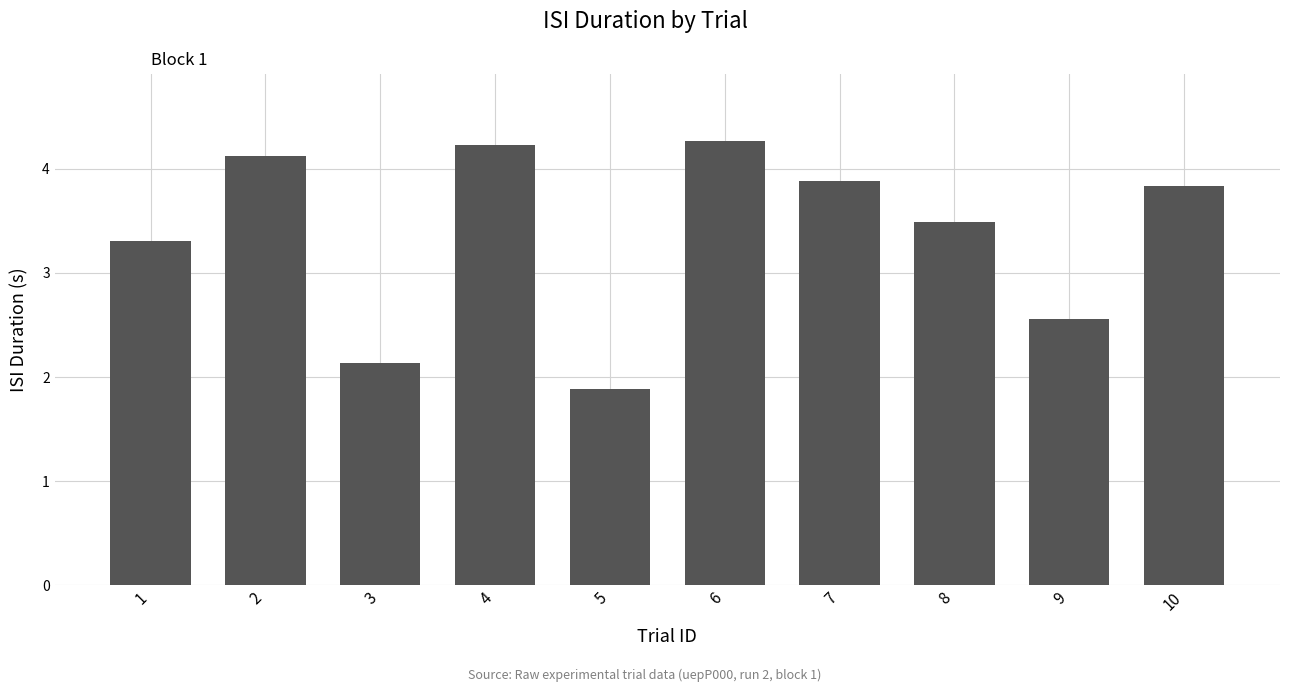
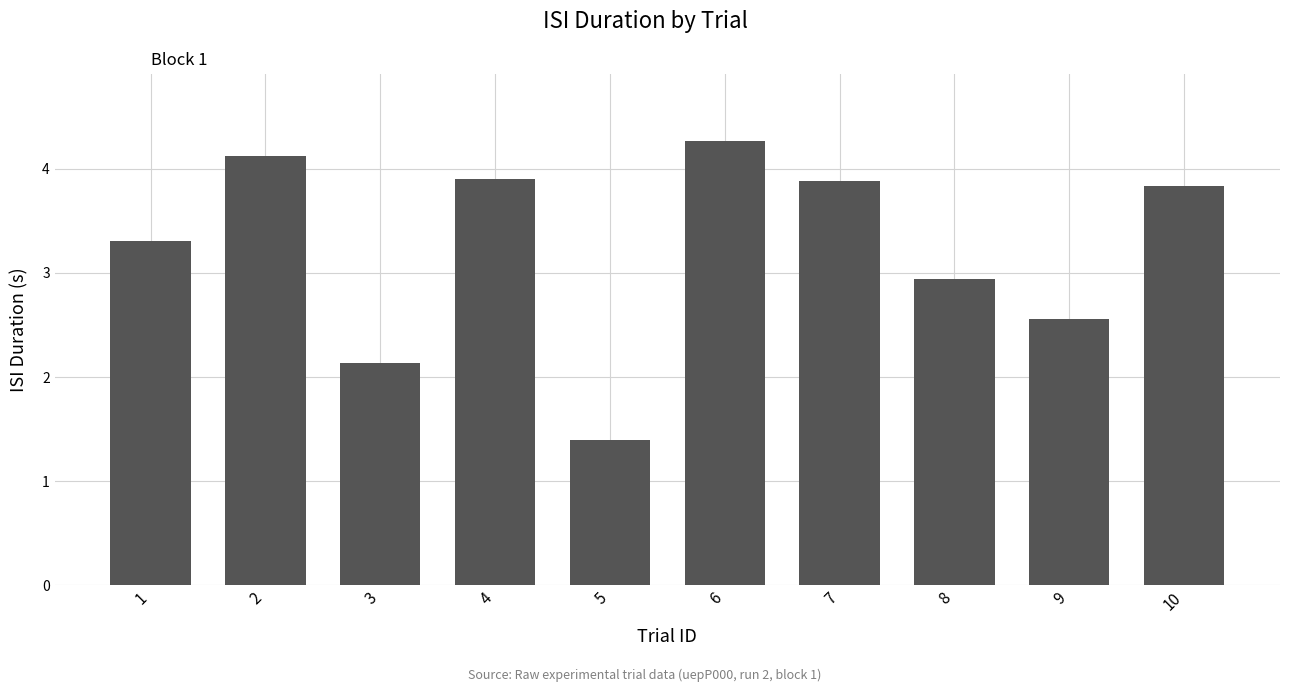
4: 4.23 -> 3.91
5: 1.88 -> 1.39
8: 3.49 -> 2.94
